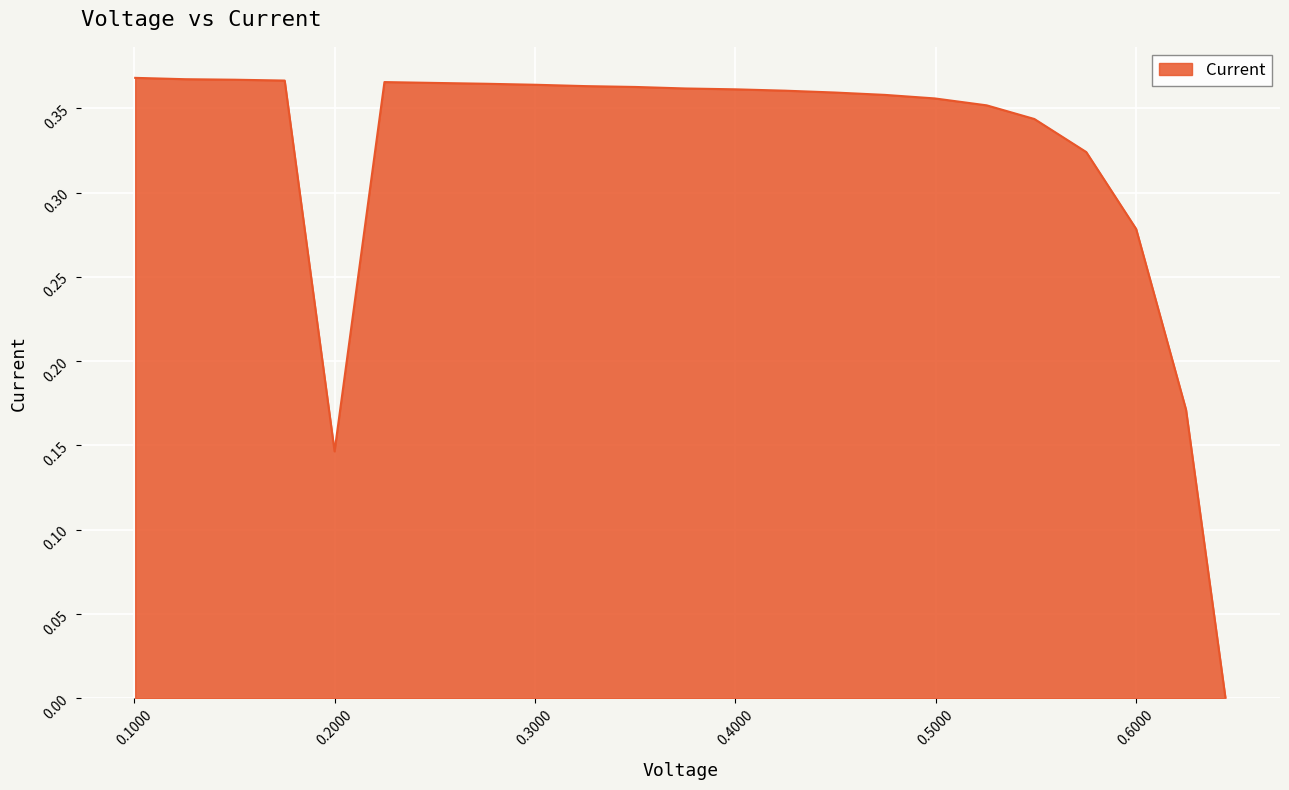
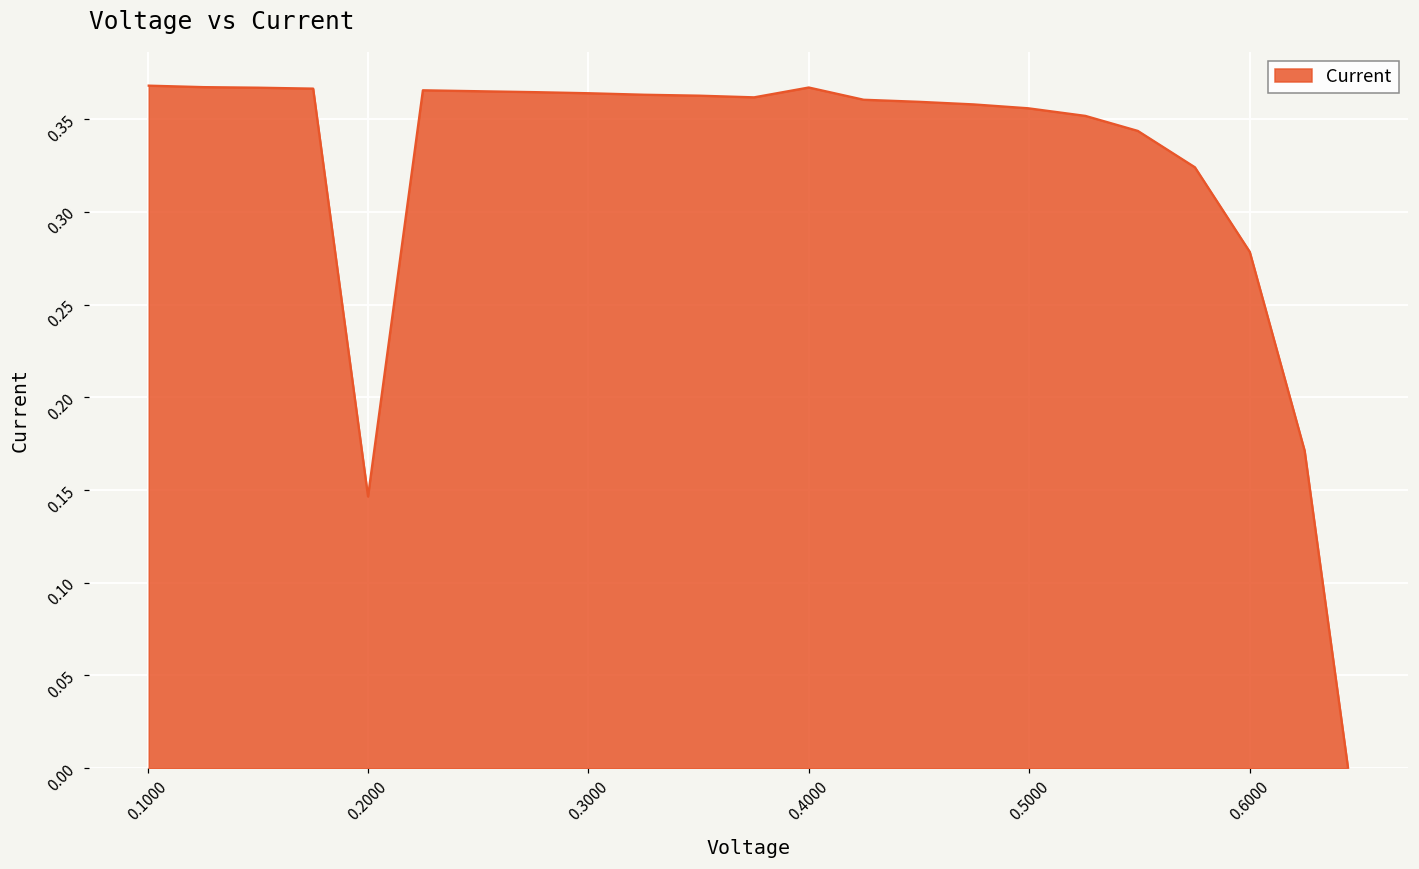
0.4000: 0.361 -> 0.367
